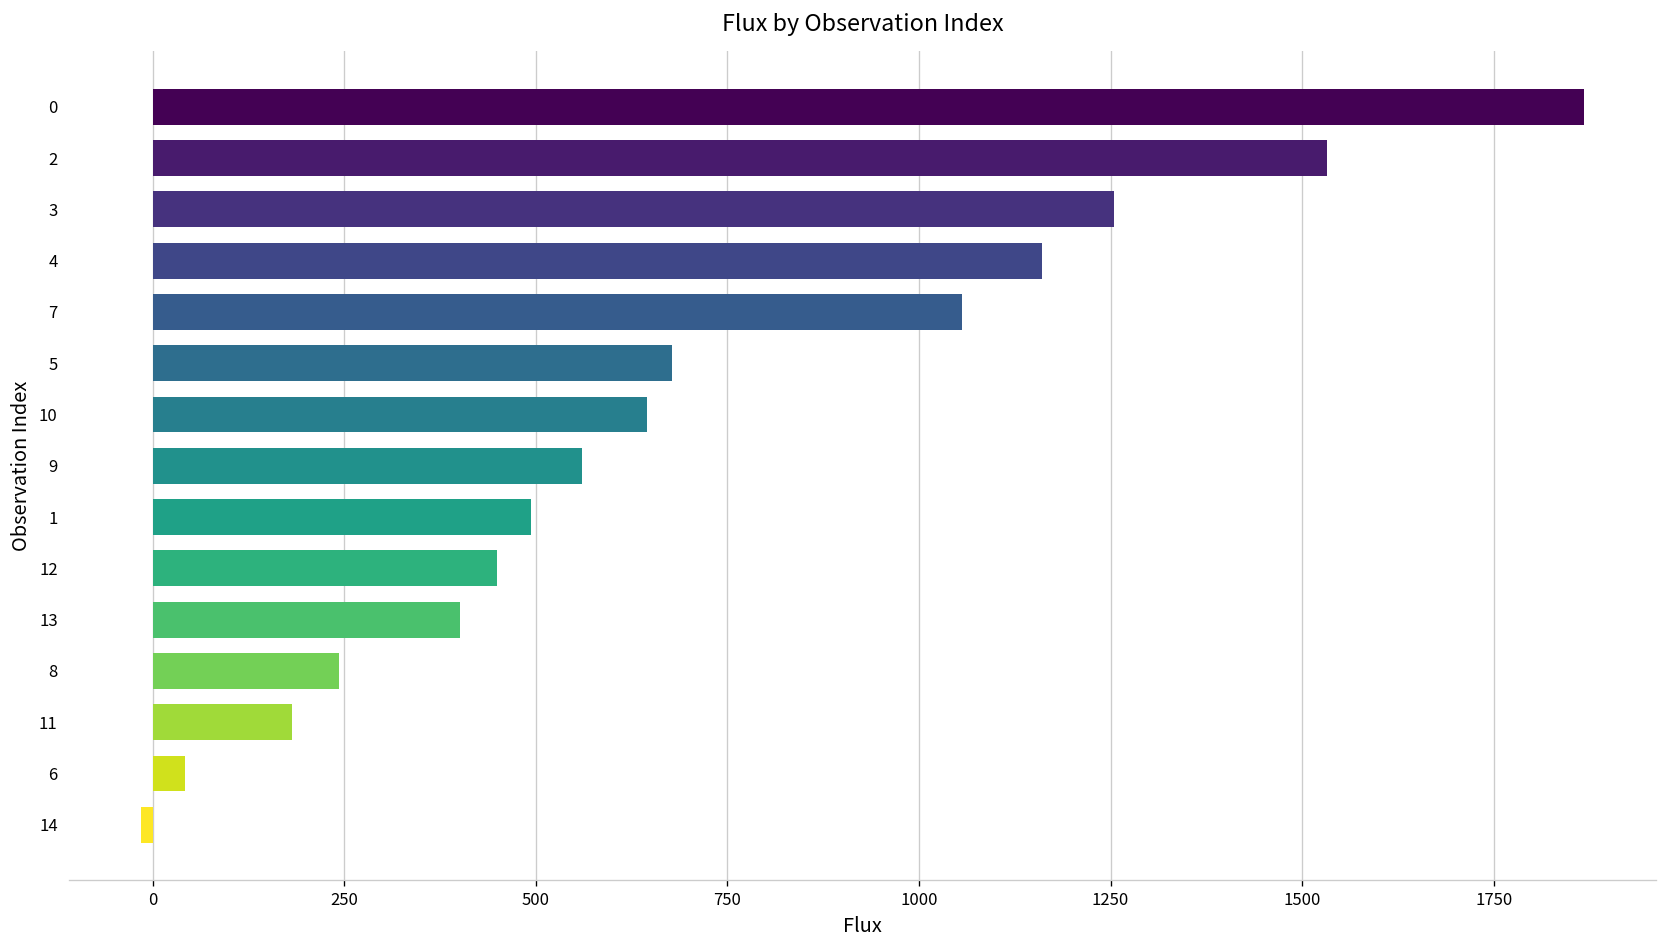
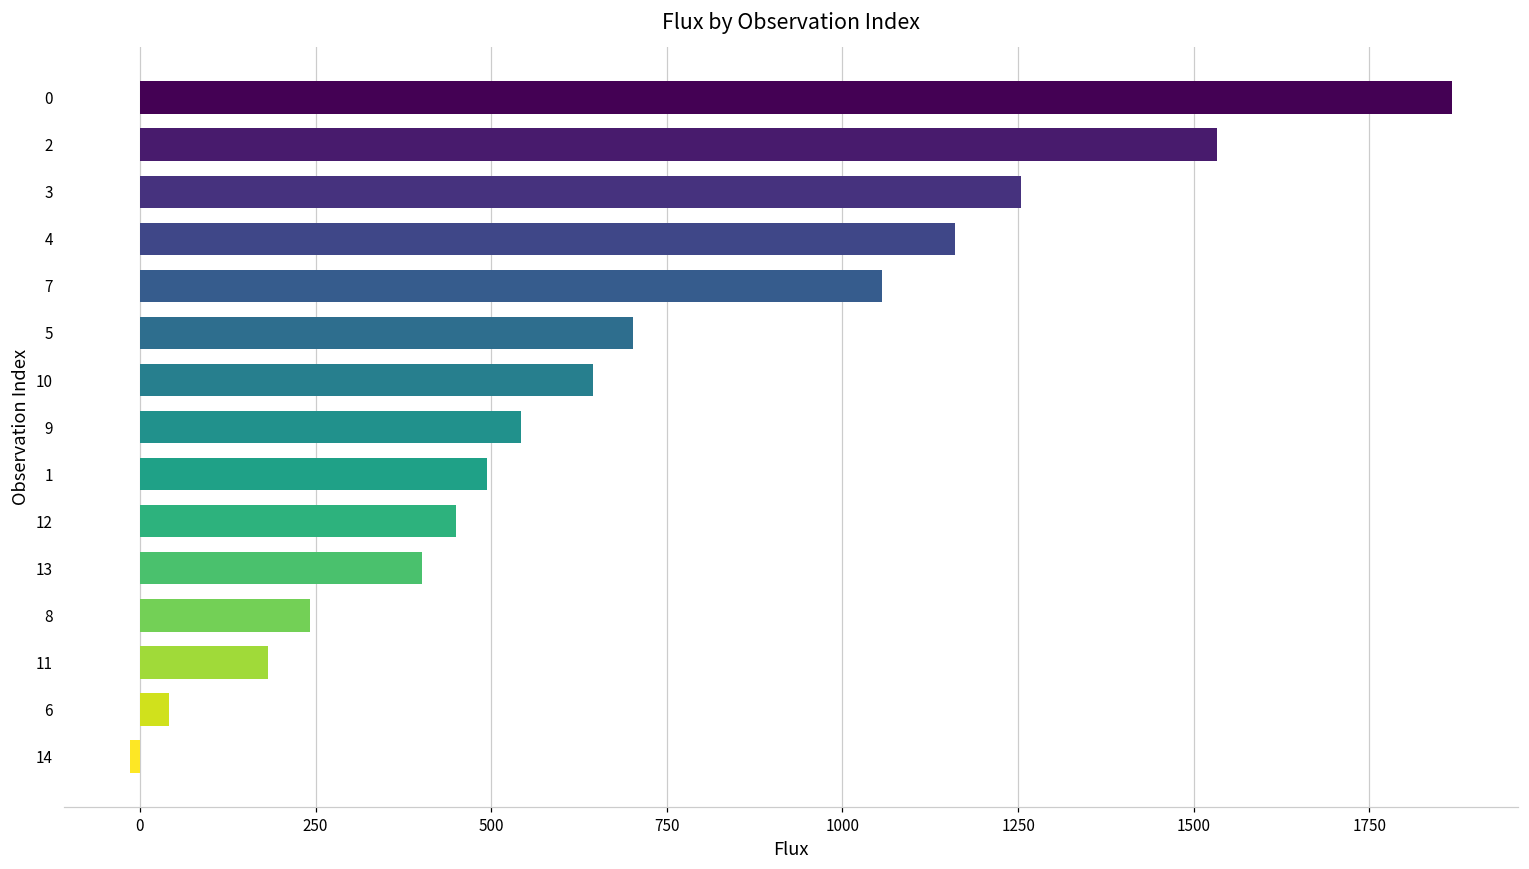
5: 680 -> 700
9: 560 -> 540
